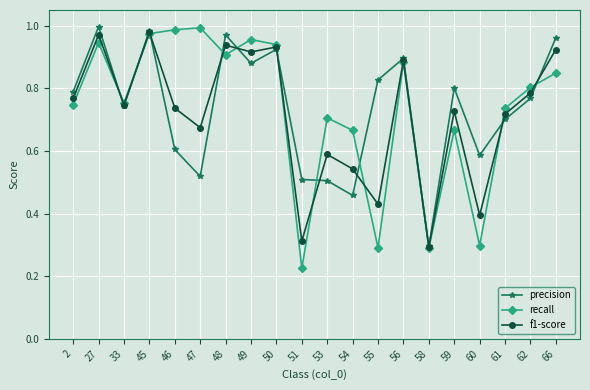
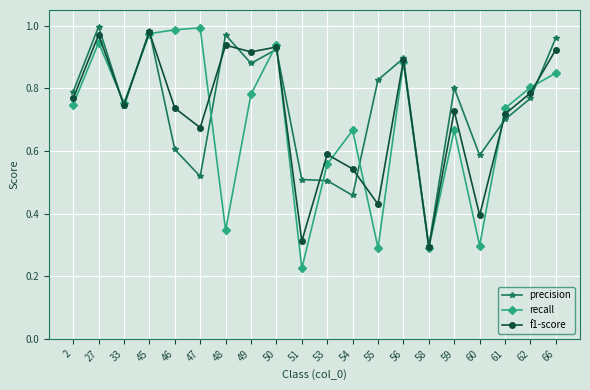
recall, 48: 0.91 -> 0.35
recall, 49: 0.96 -> 0.78
recall, 53: 0.71 -> 0.56
